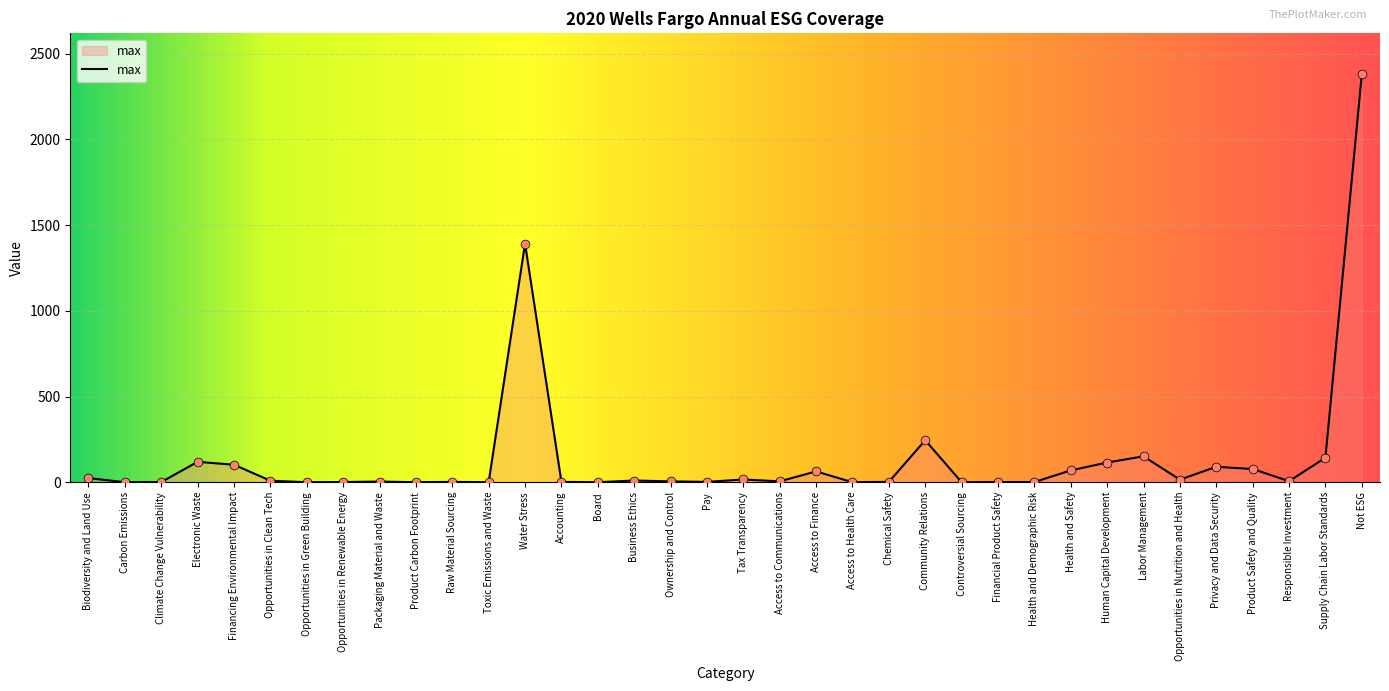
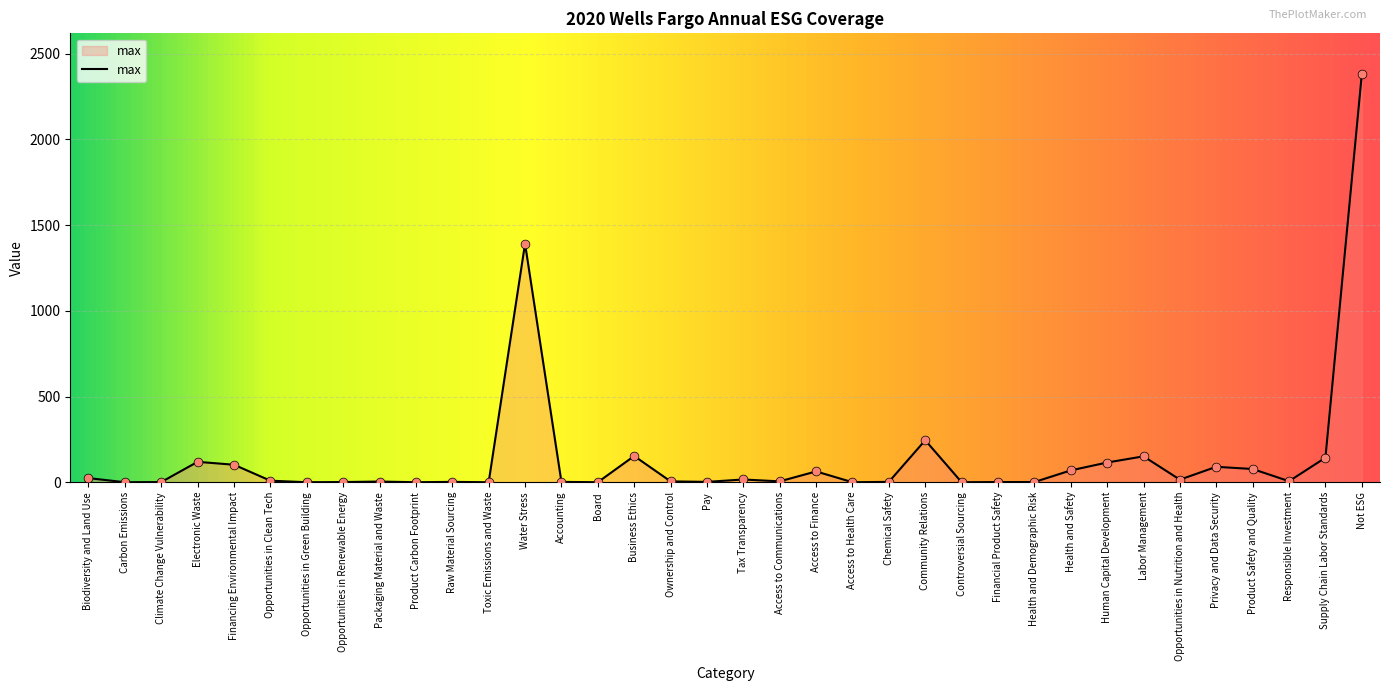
Business Ethics: 10 -> 150
